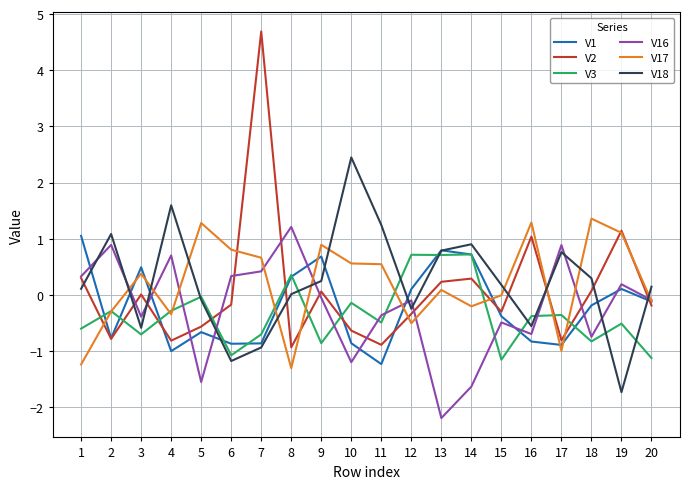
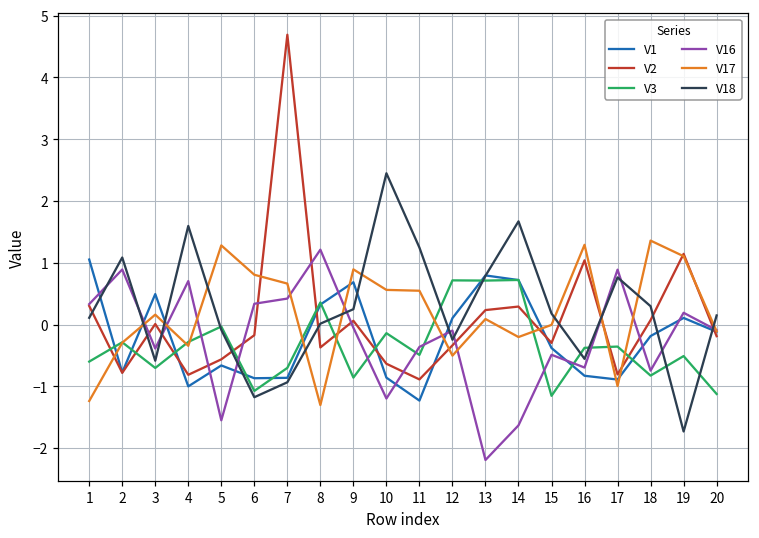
V17, 3: 0.4 -> 0.2
V2, 8: -0.9 -> -0.4
V18, 14: 0.9 -> 1.7
